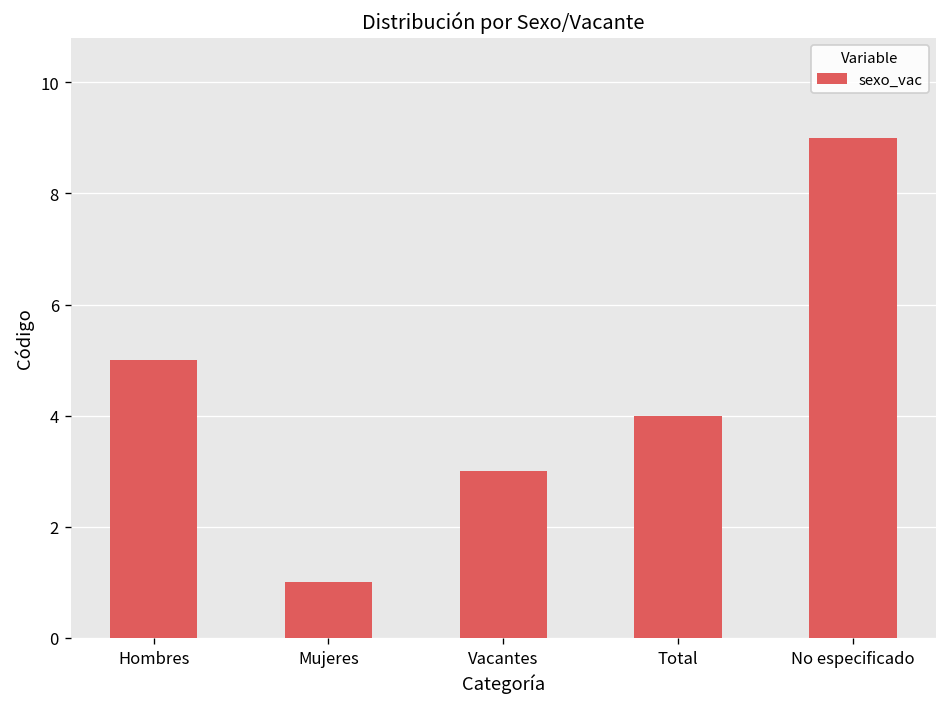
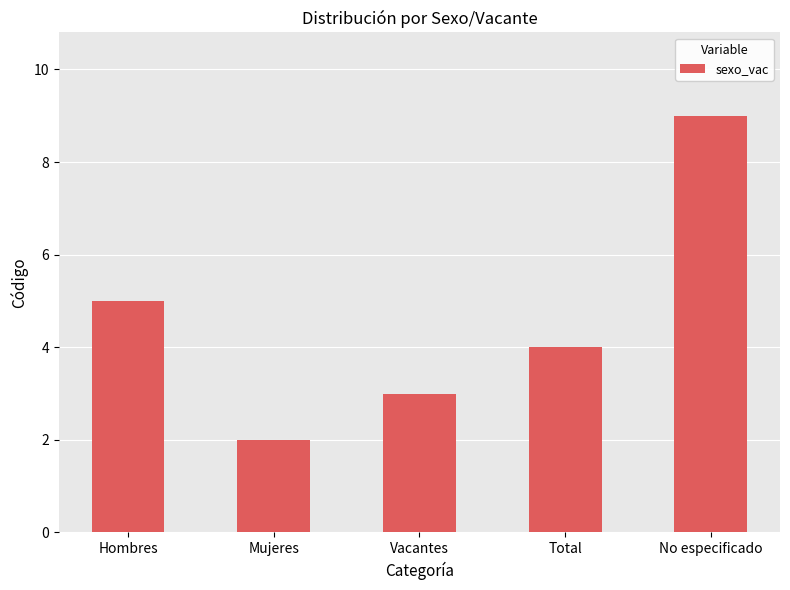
Mujeres: 1 -> 2
